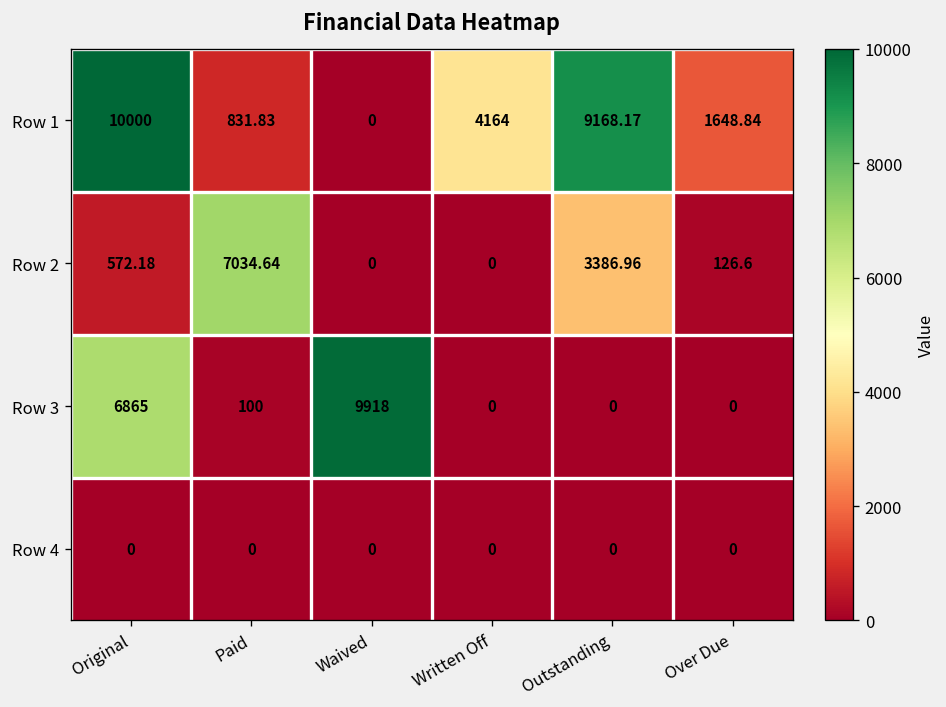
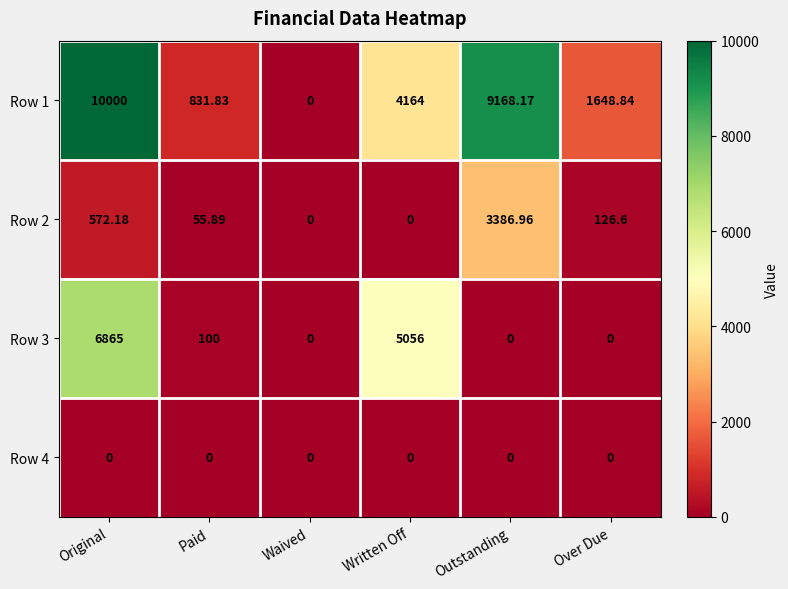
Row 2, Paid: 7034.64 -> 55.89
Row 3, Waived: 9918 -> 0
Row 3, Written Off: 0 -> 5056
